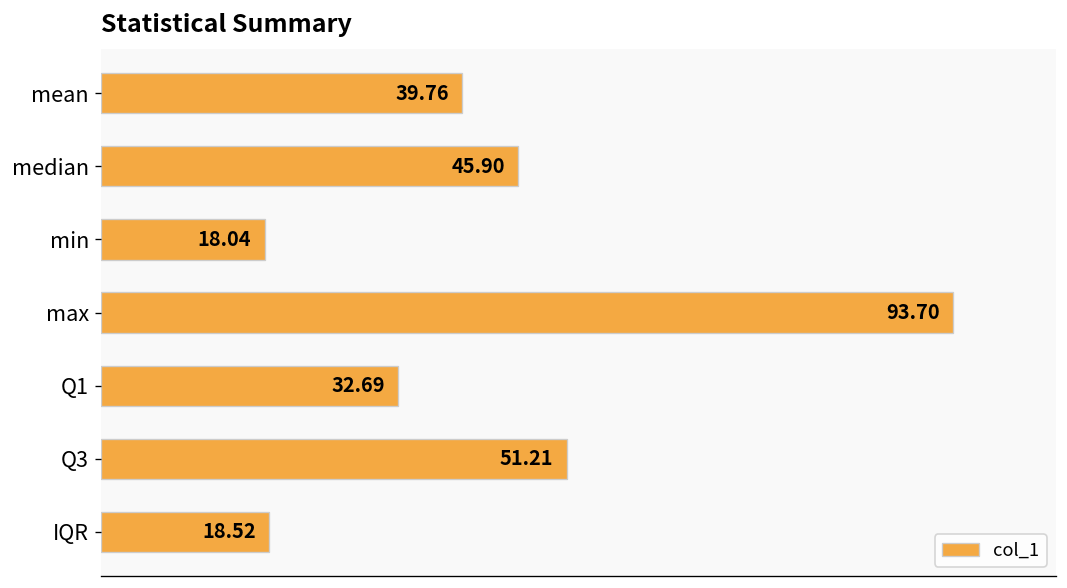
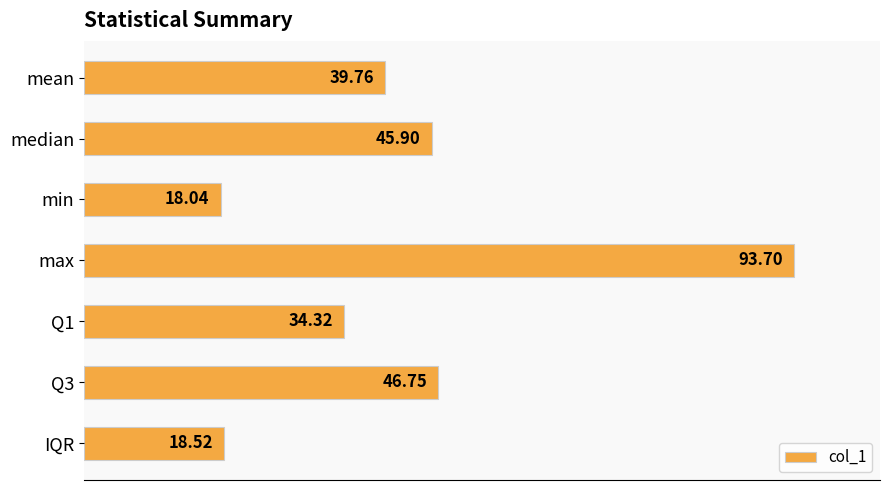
Q1: 32.69 -> 34.32
Q3: 51.21 -> 46.75
